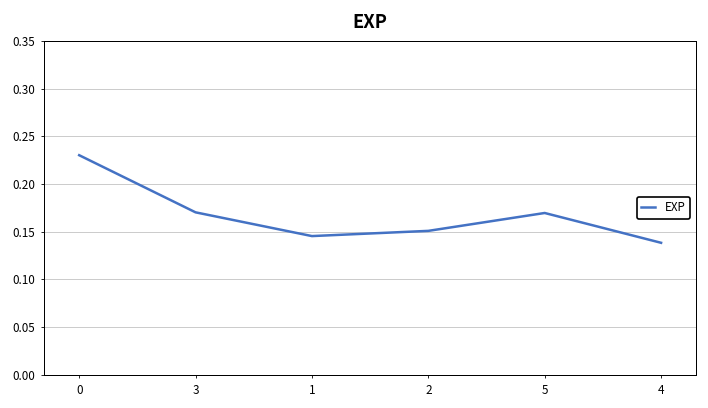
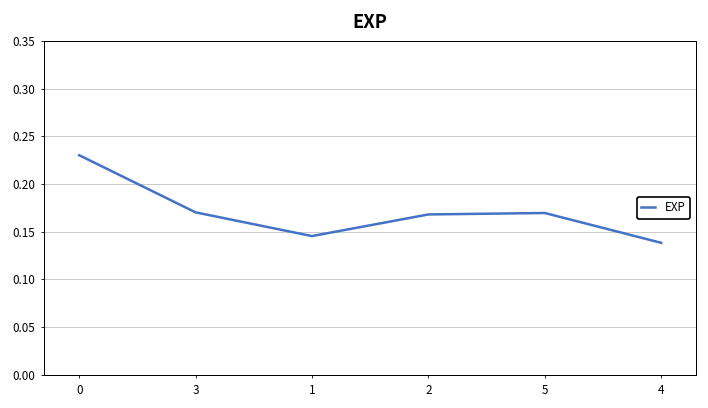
2: 0.15 -> 0.17
